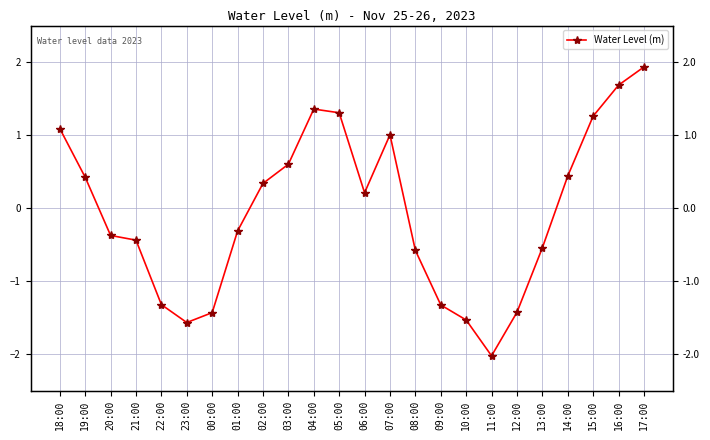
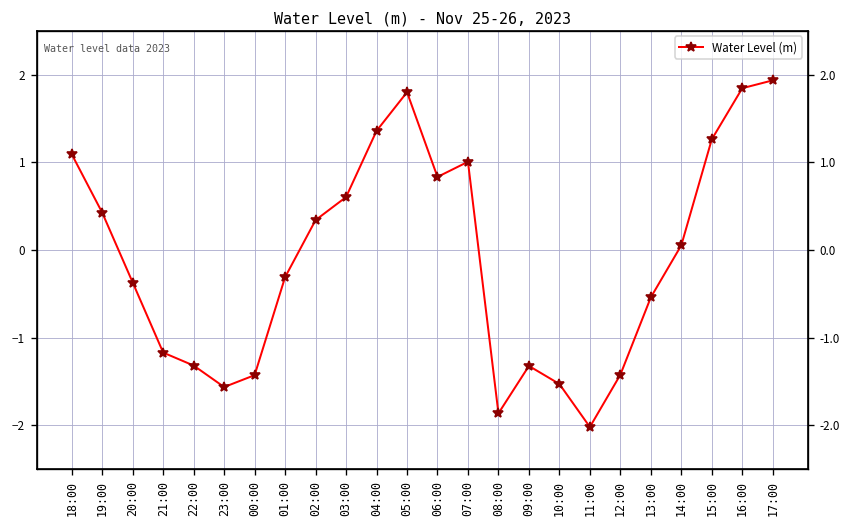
21:00: -0.4 -> -1.2
05:00: 1.3 -> 1.8
06:00: 0.2 -> 0.8
08:00: -0.6 -> -1.9
14:00: 0.4 -> 0.1
16:00: 1.7 -> 1.8
